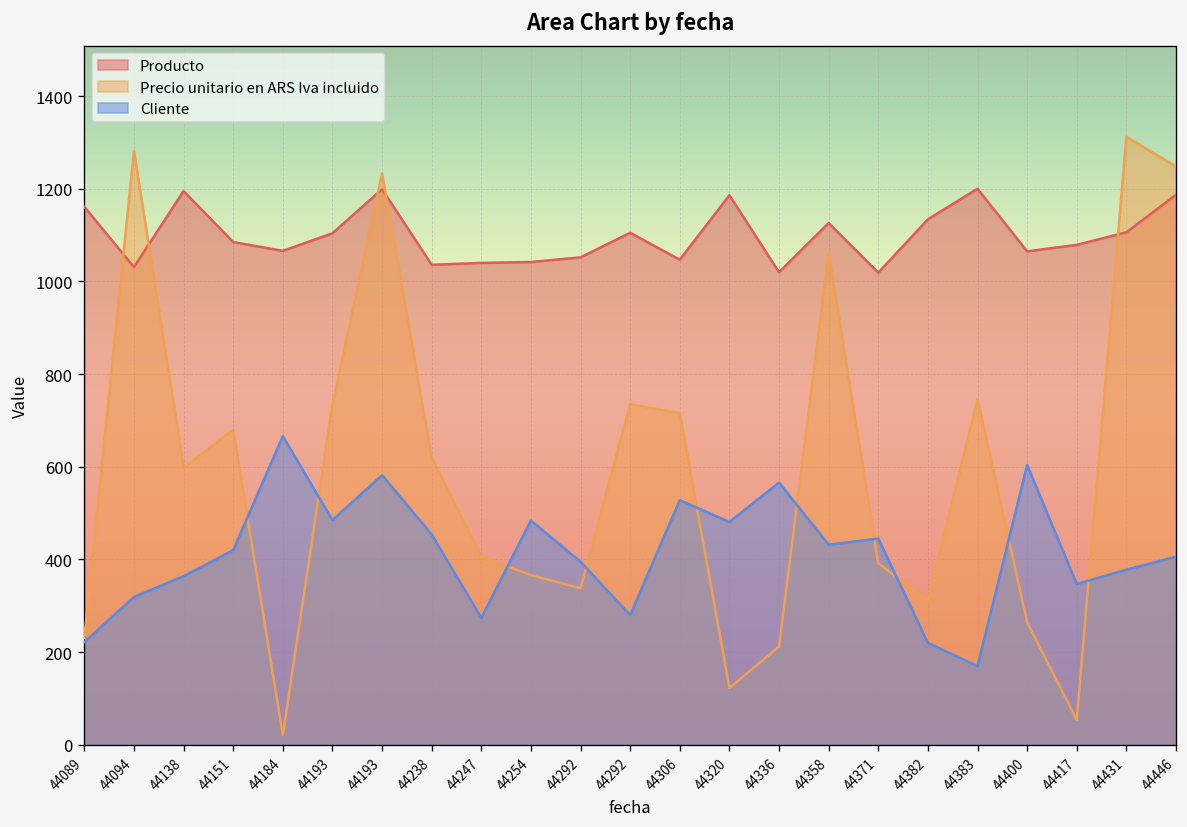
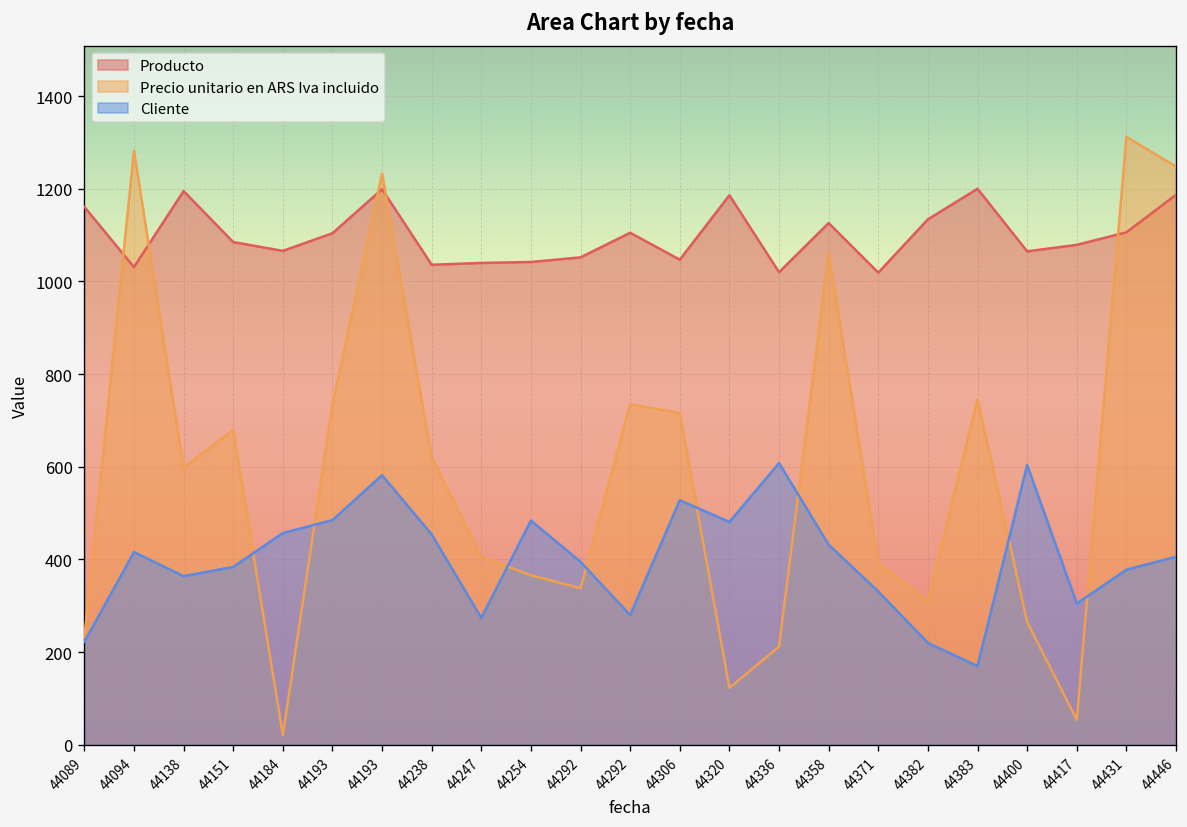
Cliente, 44094: 320 -> 420
Cliente, 44151: 420 -> 380
Cliente, 44184: 670 -> 460
Cliente, 44336: 570 -> 610
Cliente, 44371: 450 -> 330
Cliente, 44417: 350 -> 310
